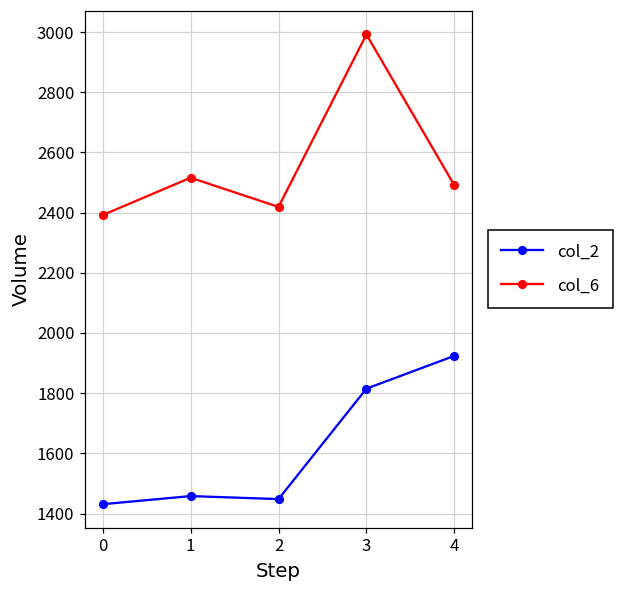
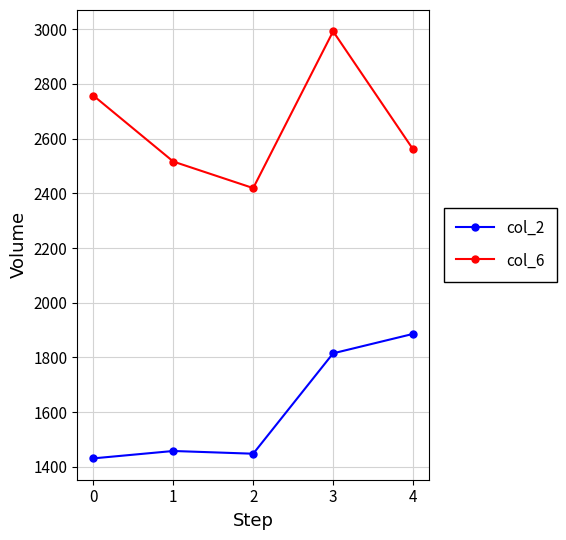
col_6, 0: 2390 -> 2760
col_2, 4: 1920 -> 1890
col_6, 4: 2490 -> 2560
